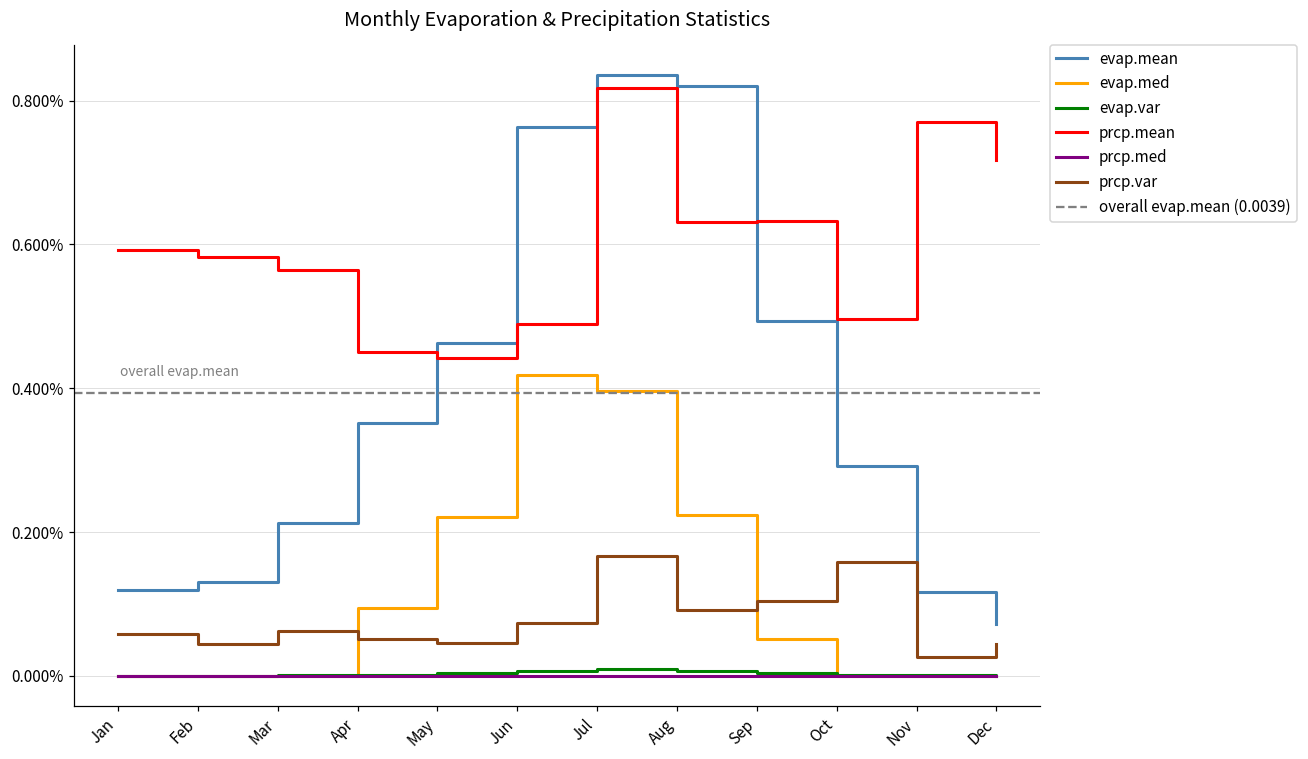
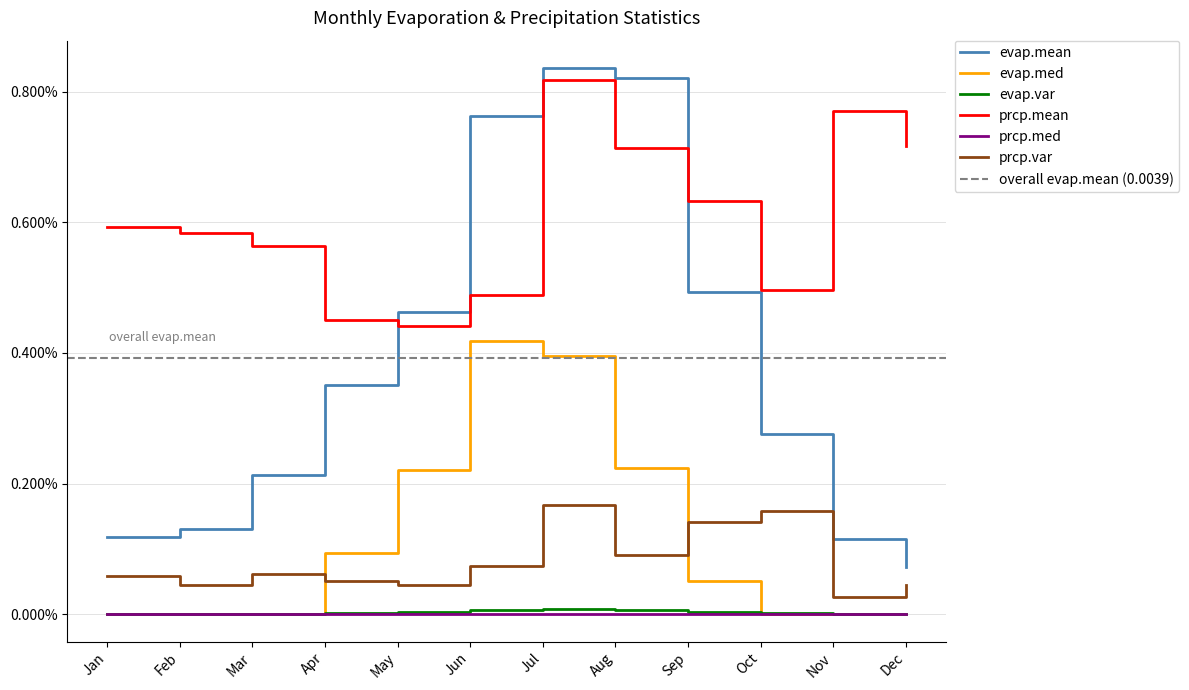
prcp.mean, Aug: 0.63% -> 0.71%
prcp.var, Sep: 0.10% -> 0.14%
evap.mean, Oct: 0.29% -> 0.28%
